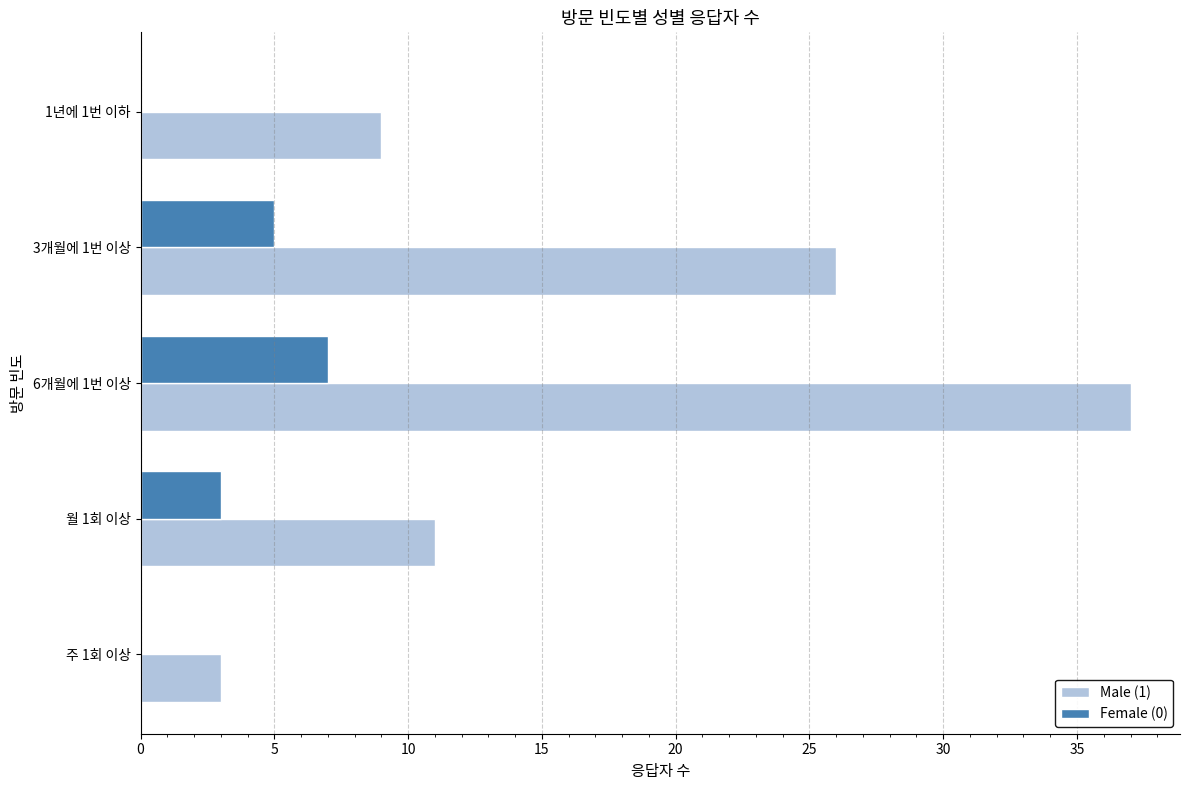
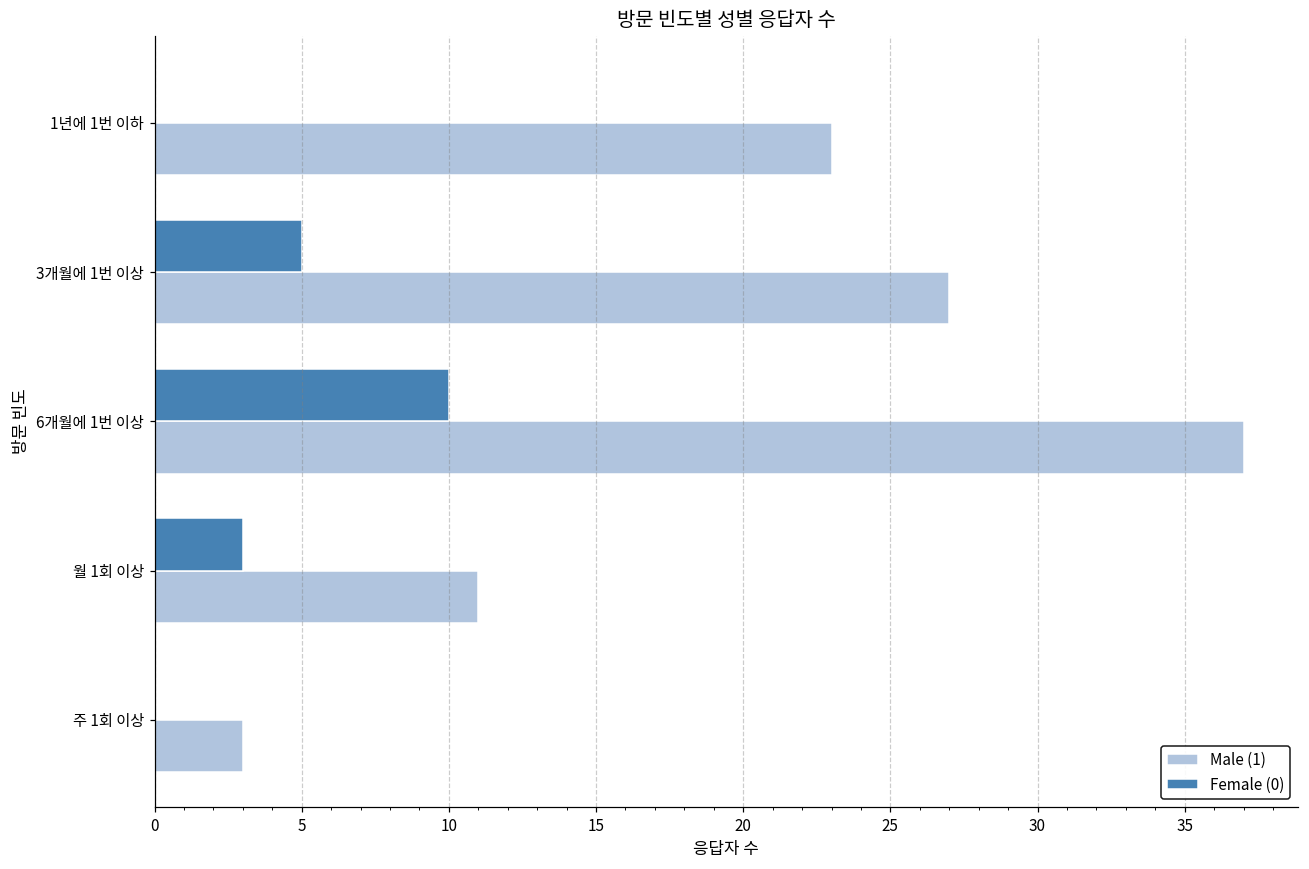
Male (1), 1년에 1번 이하: 9 -> 23
Male (1), 3개월에 1번 이상: 26 -> 27
Female (0), 6개월에 1번 이상: 7 -> 10
